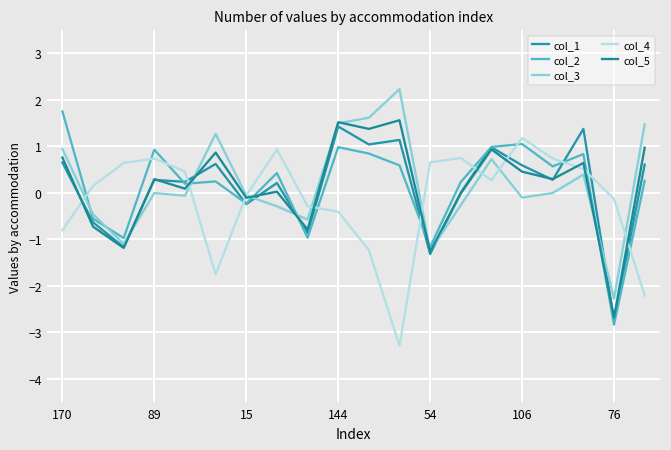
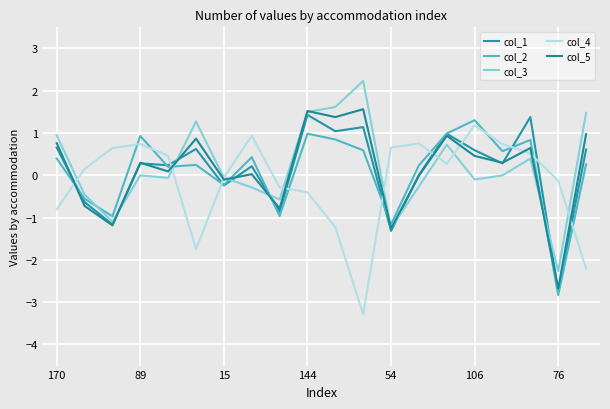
col_2, 170: 1.8 -> 0.4
col_2, 106: 1.1 -> 1.3
